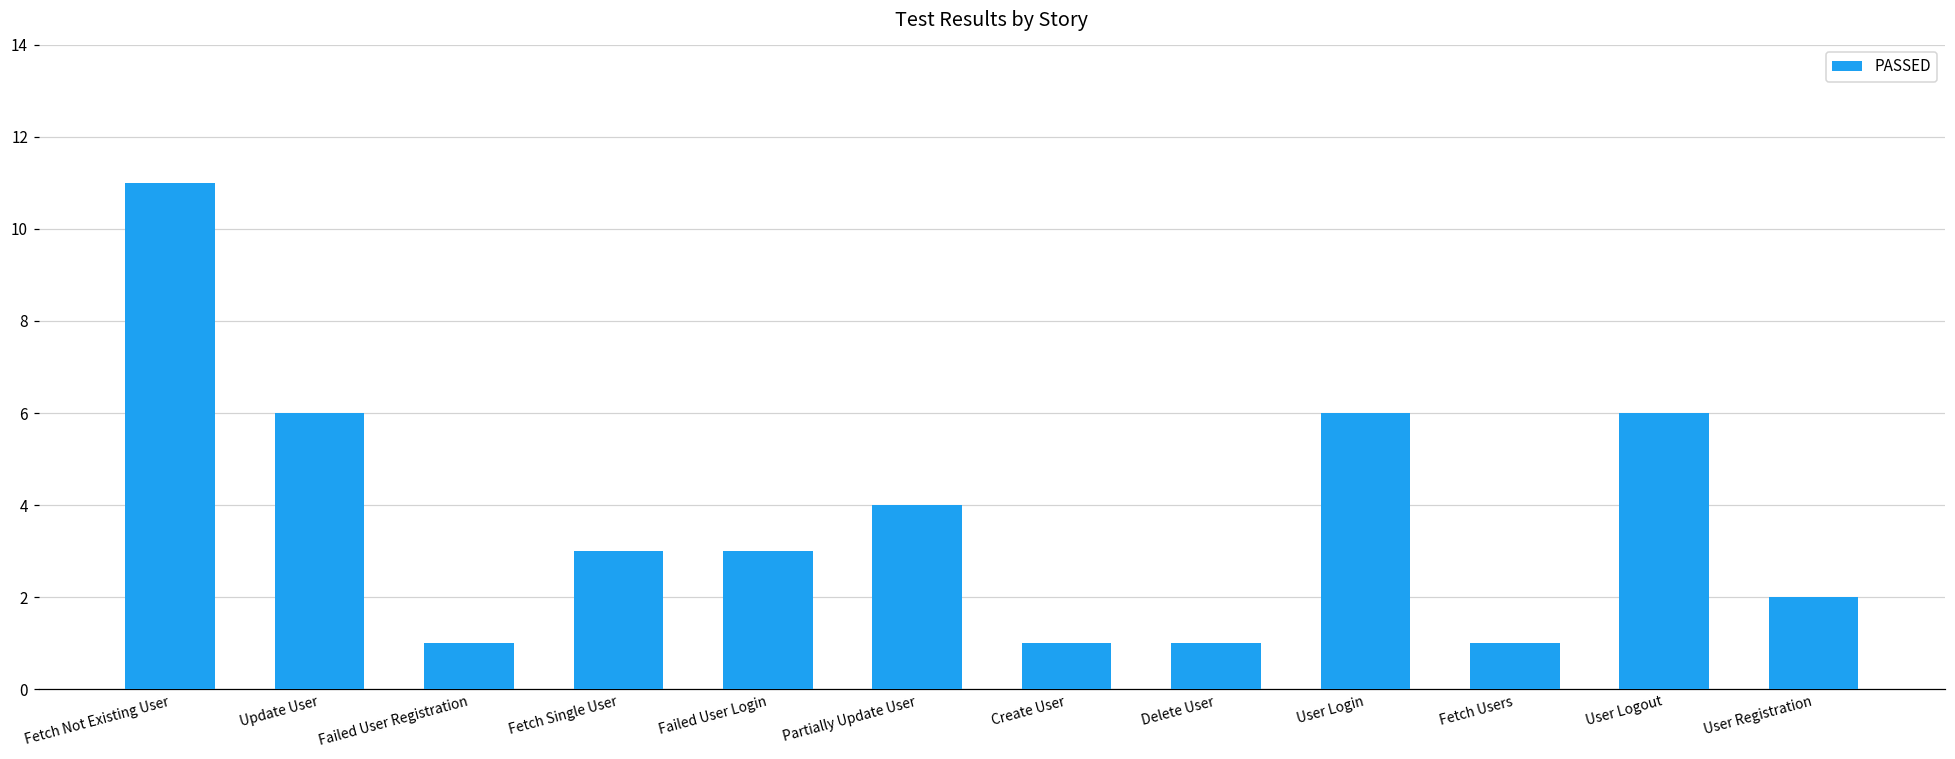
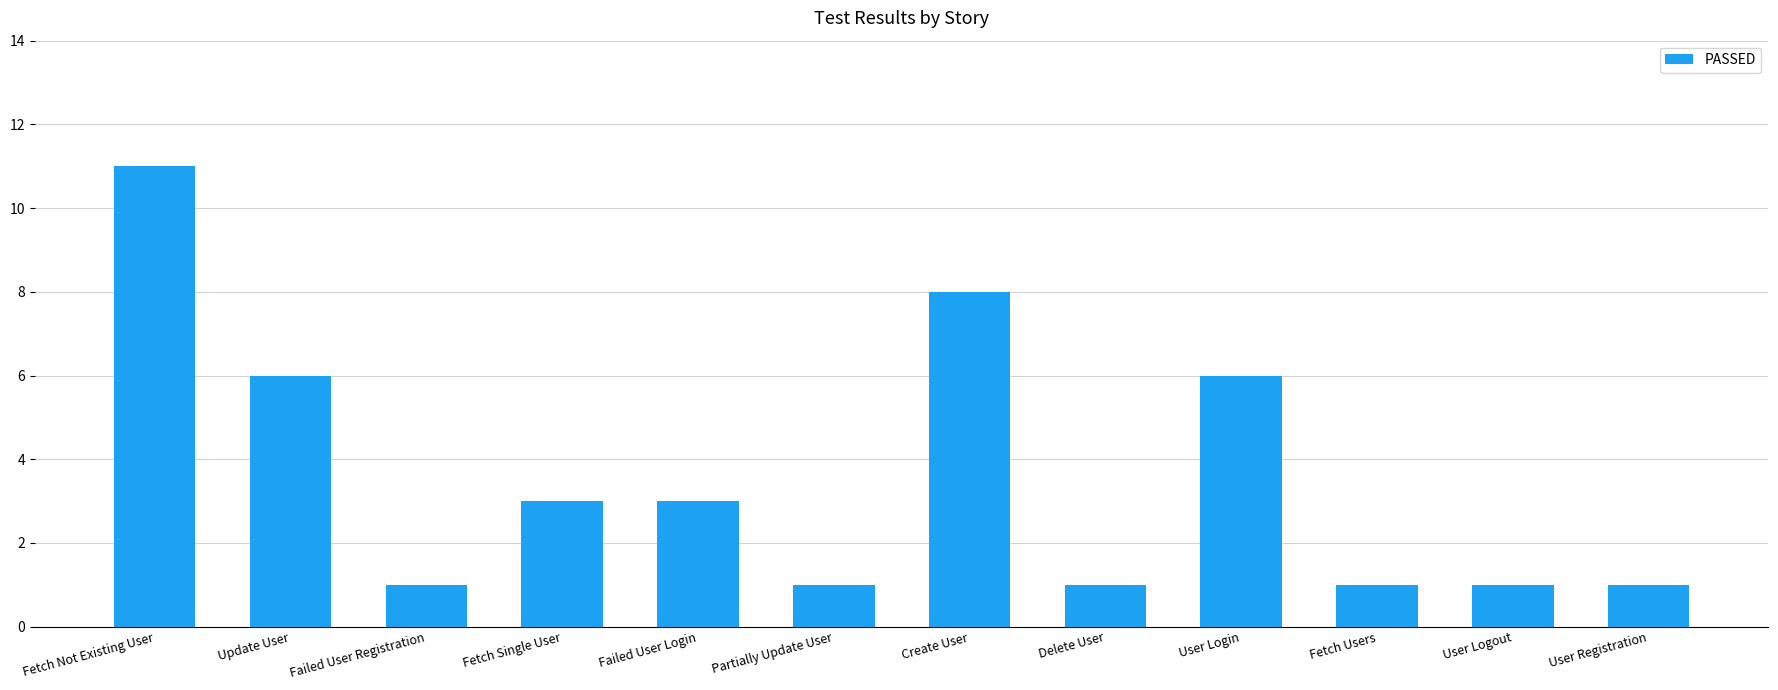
Partially Update User: 4 -> 1
Create User: 1 -> 8
User Logout: 6 -> 1
User Registration: 2 -> 1
